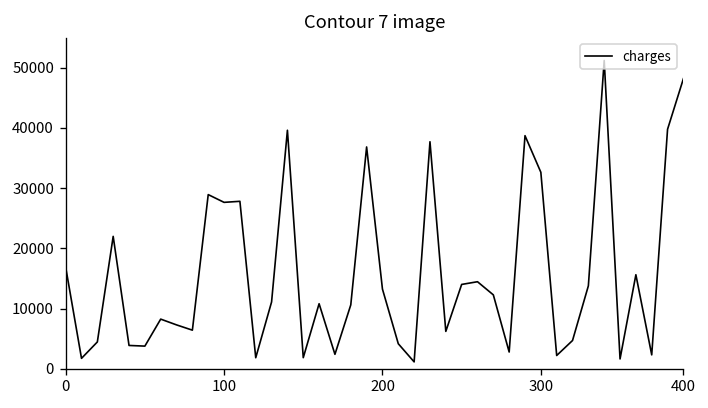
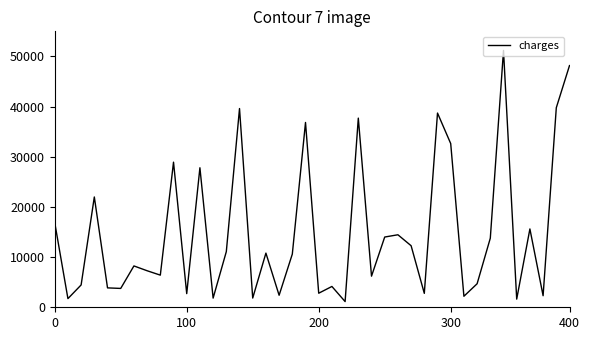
100: 28000 -> 3000
200: 13000 -> 3000
